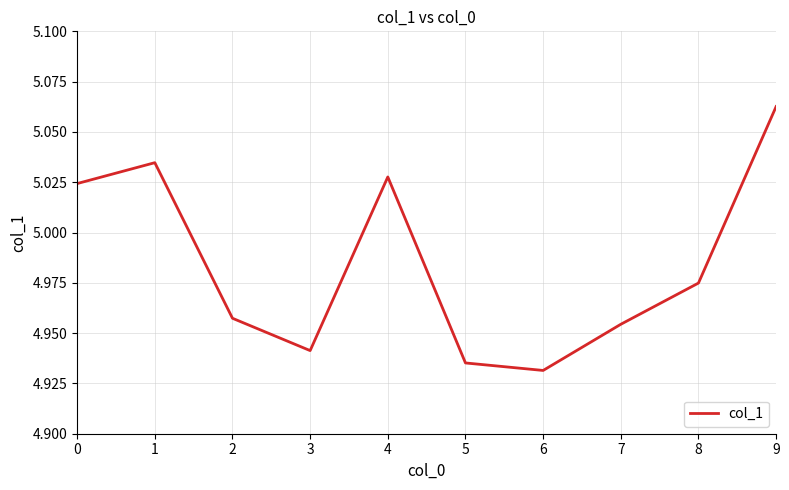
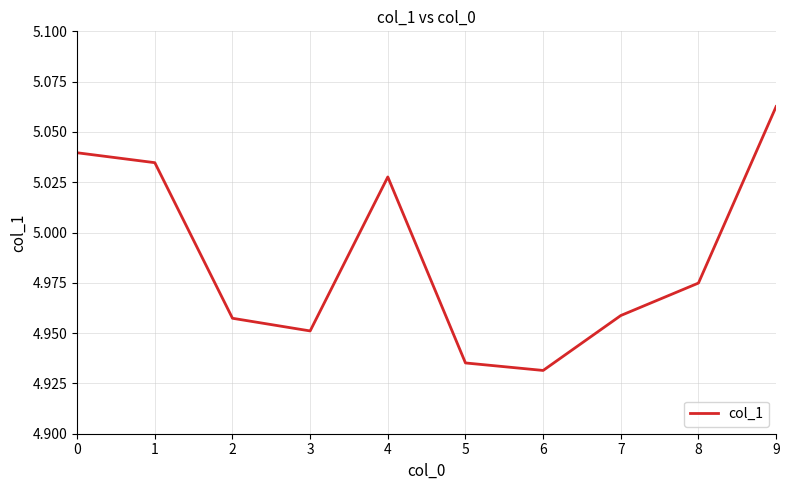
0: 5.024 -> 5.040
3: 4.941 -> 4.951
7: 4.954 -> 4.959
